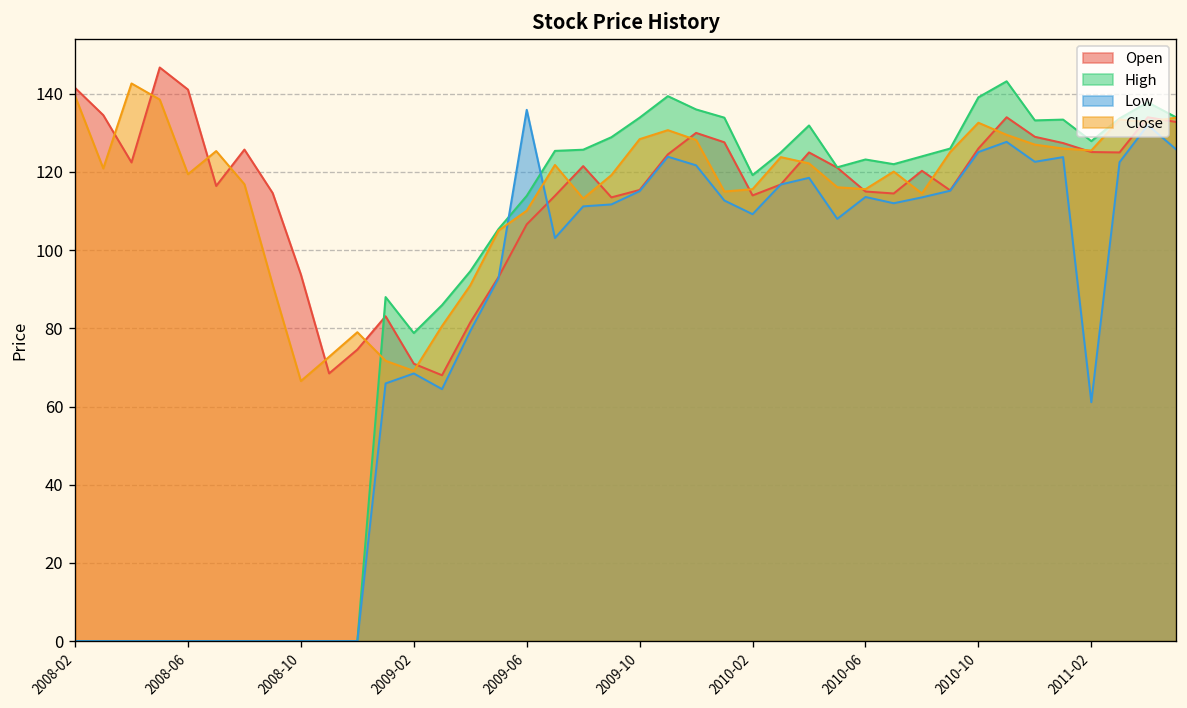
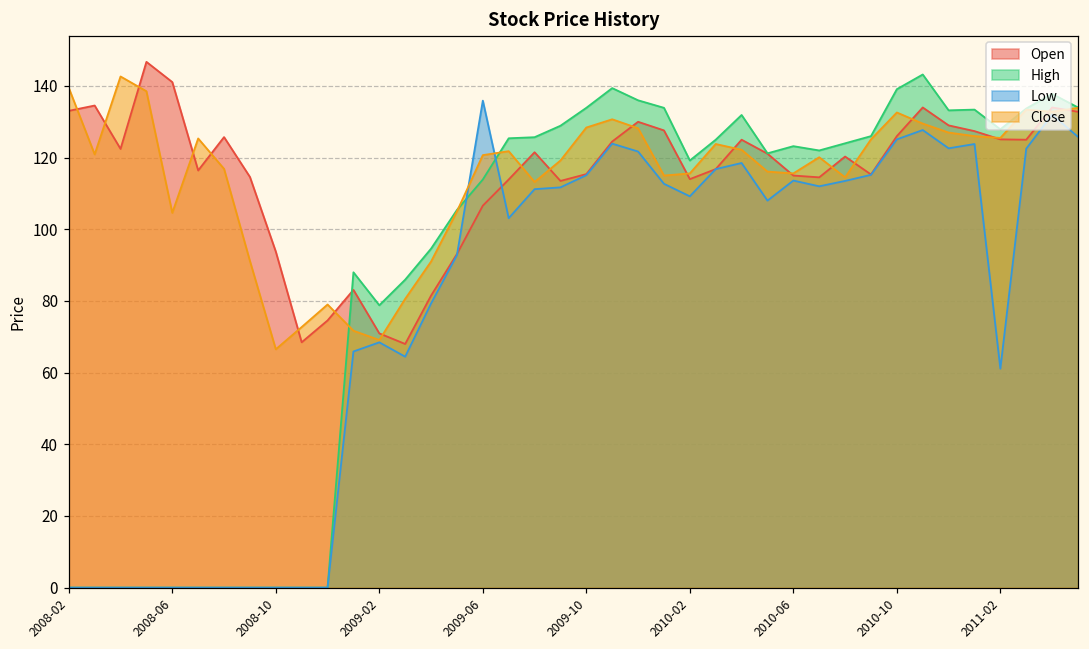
Open, 2008-02: 142 -> 133
Close, 2008-06: 119 -> 105
Close, 2009-06: 110 -> 121
